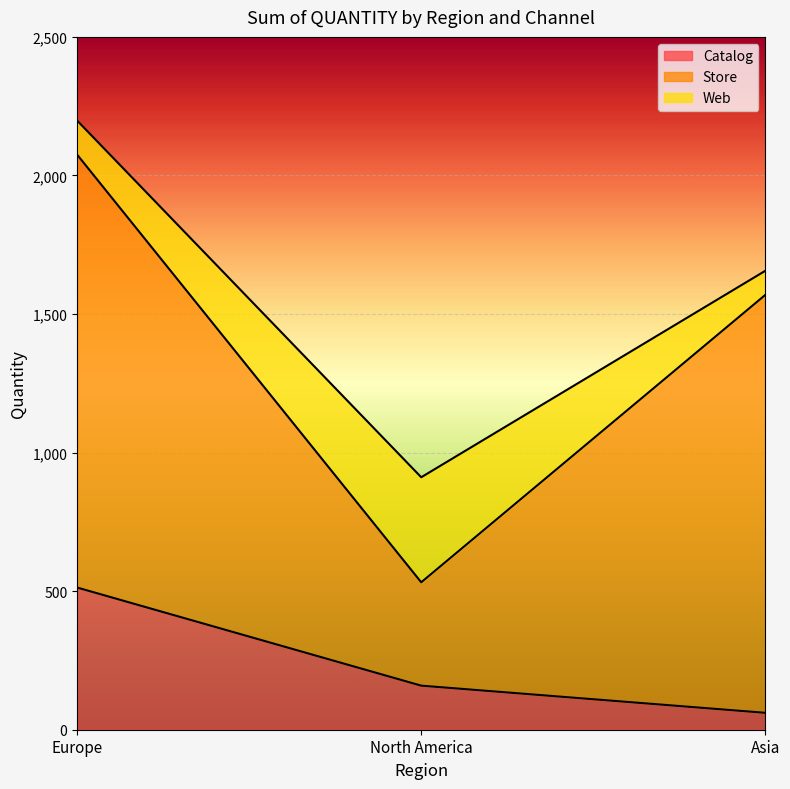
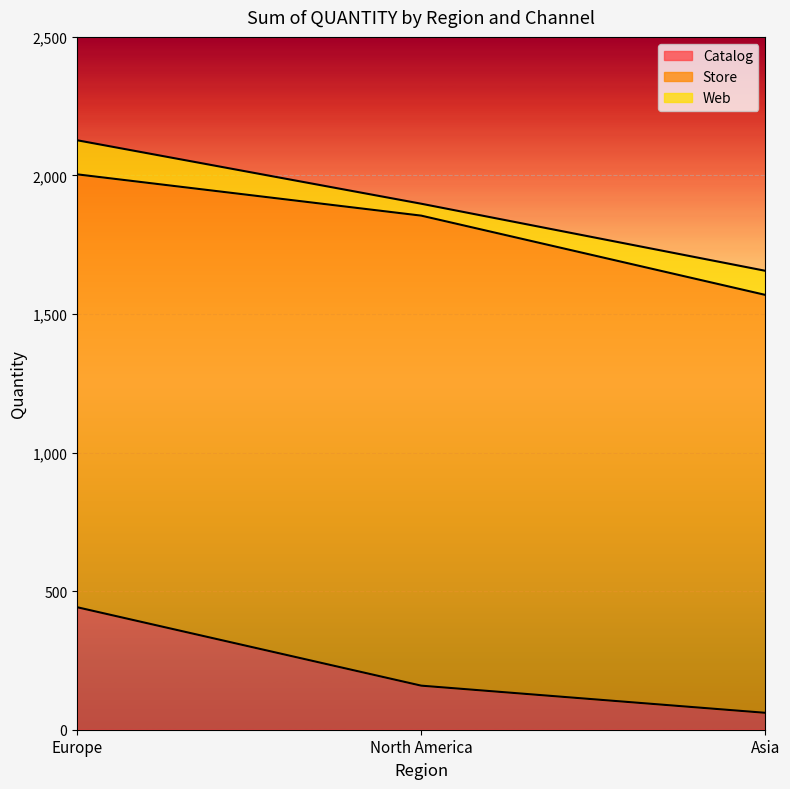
Catalog, Europe: 510 -> 440
Store, North America: 370 -> 1,700
Web, North America: 380 -> 40
